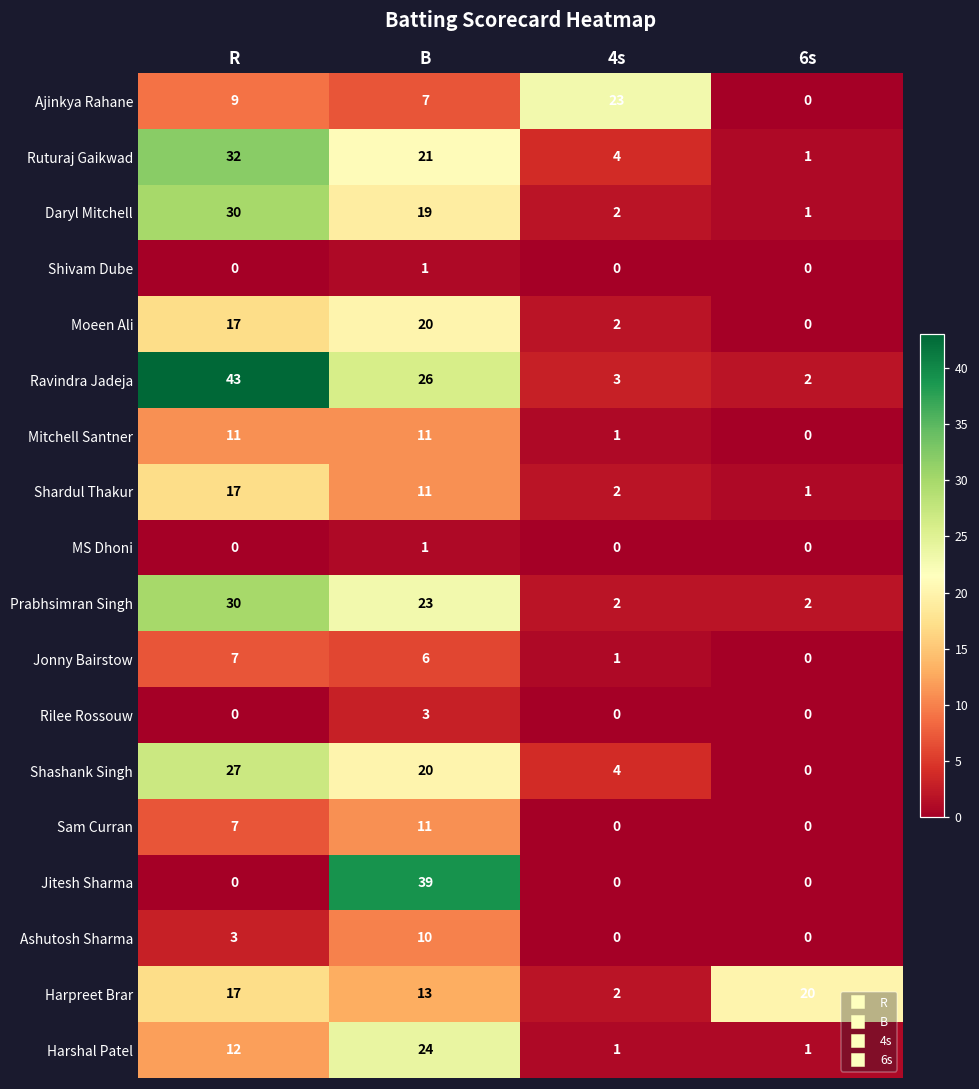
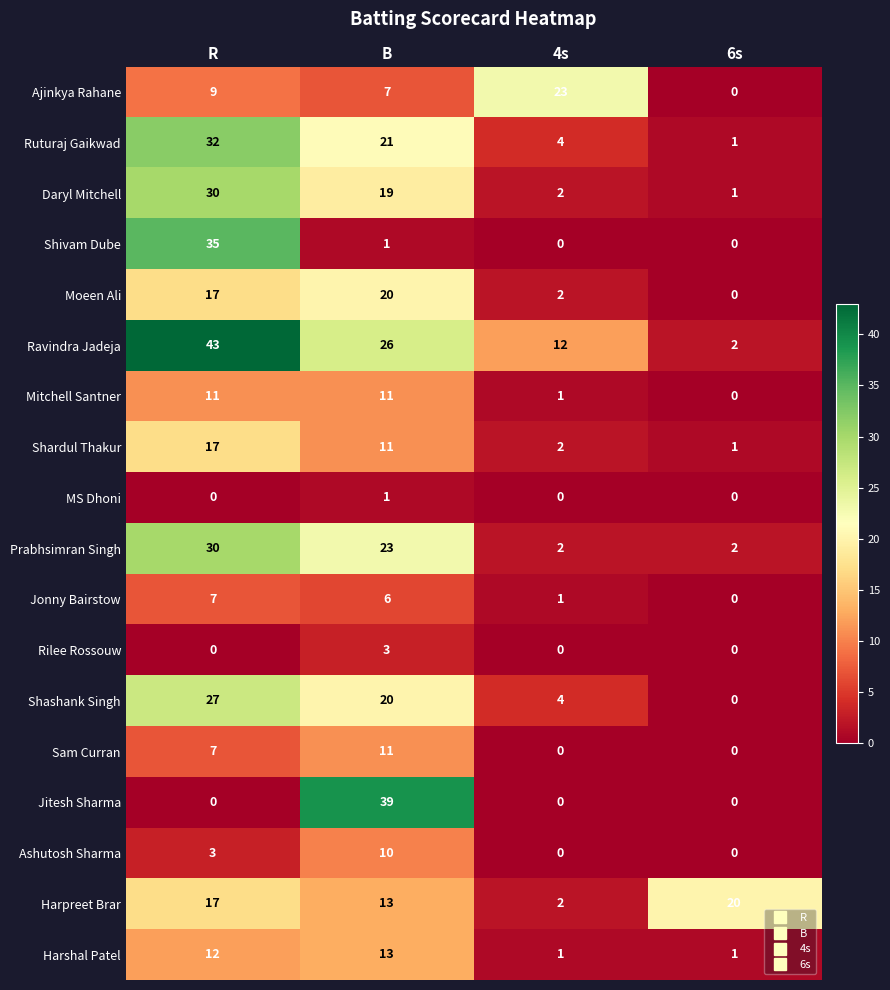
Shivam Dube, R: 0 -> 35
Ravindra Jadeja, 4s: 3 -> 12
Harshal Patel, B: 24 -> 13
